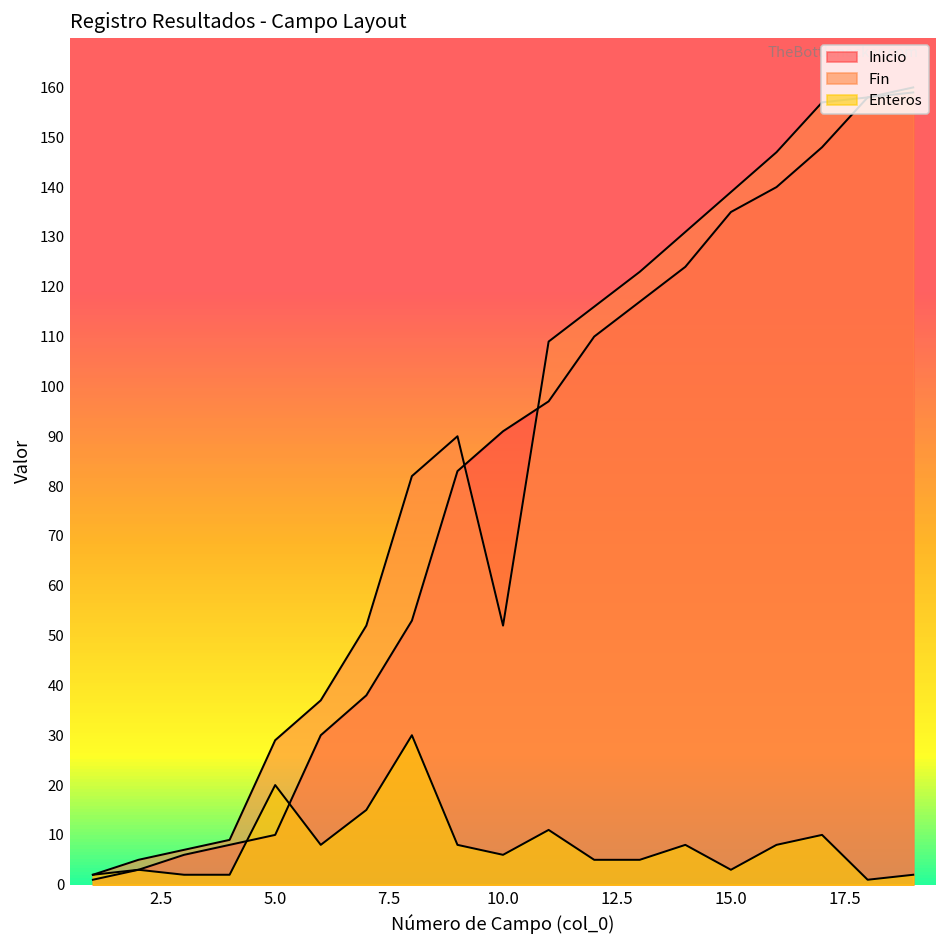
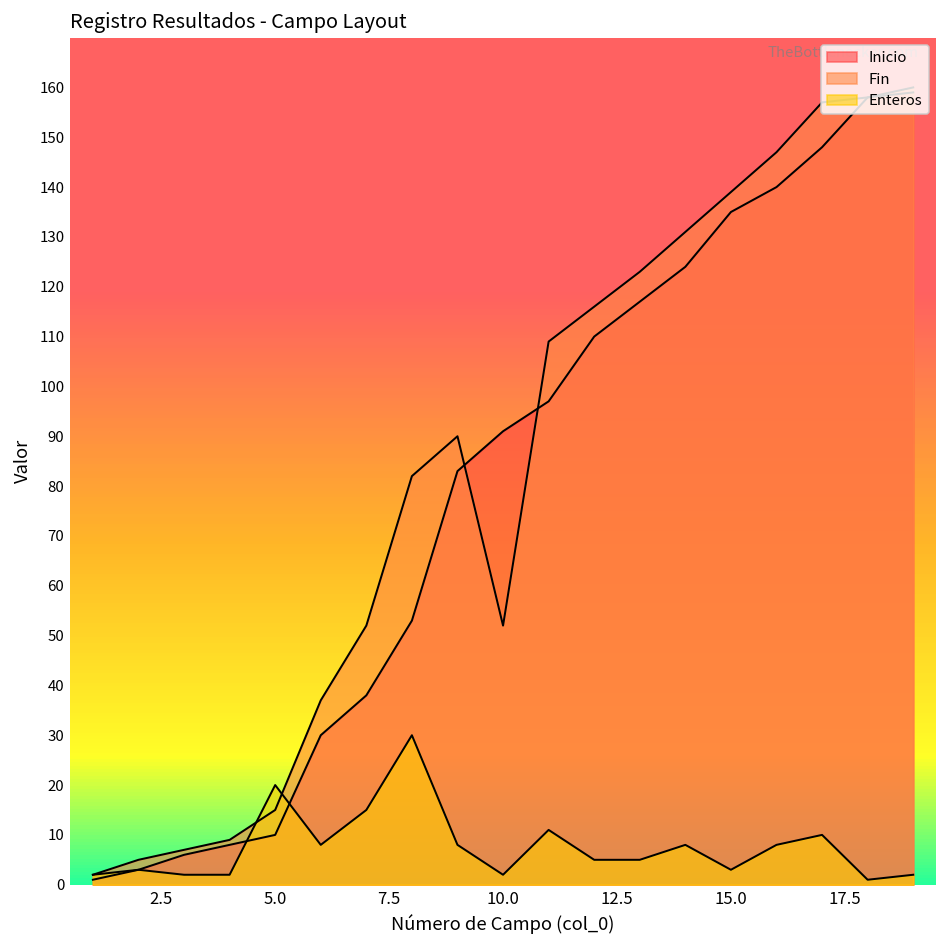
Fin, 5.0: 29 -> 15
Enteros, 10.0: 6 -> 2
